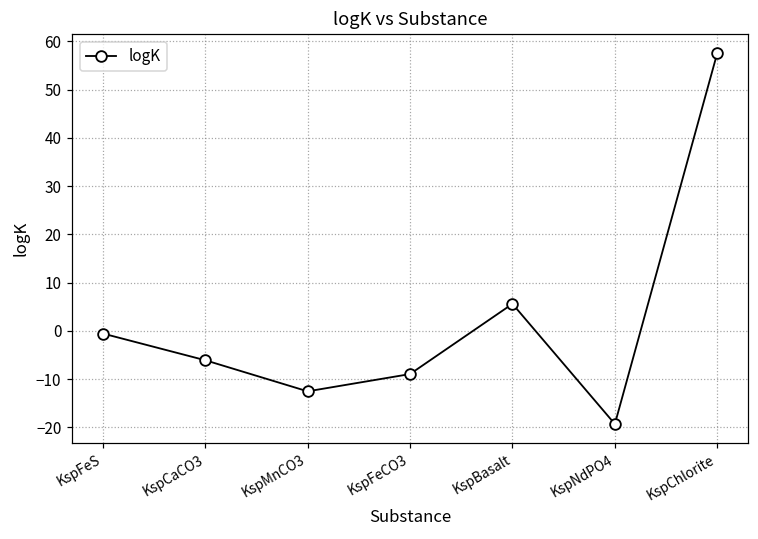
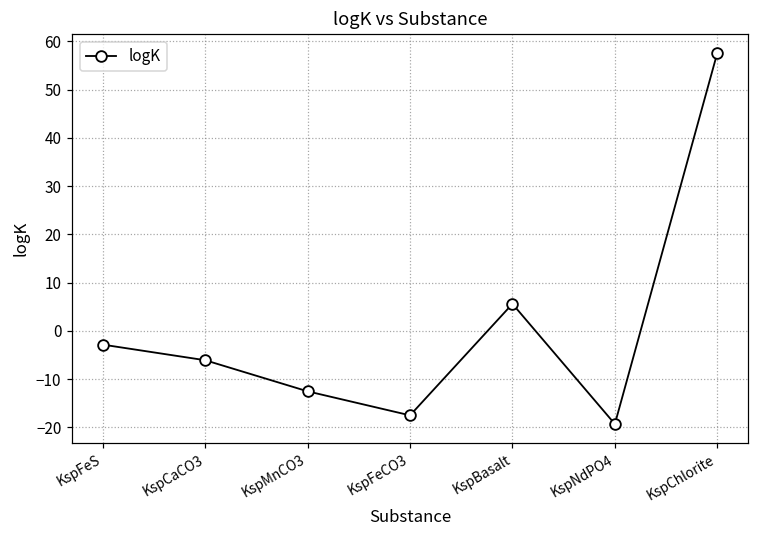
KspFeS: -1 -> -3
KspFeCO3: -9 -> -18
